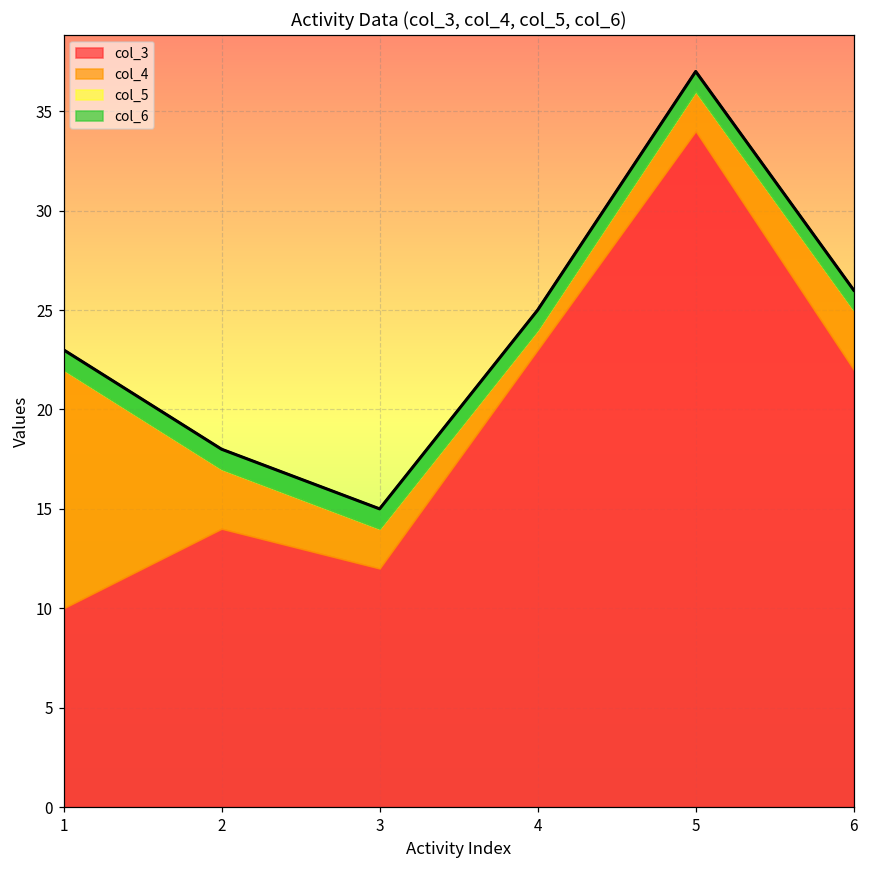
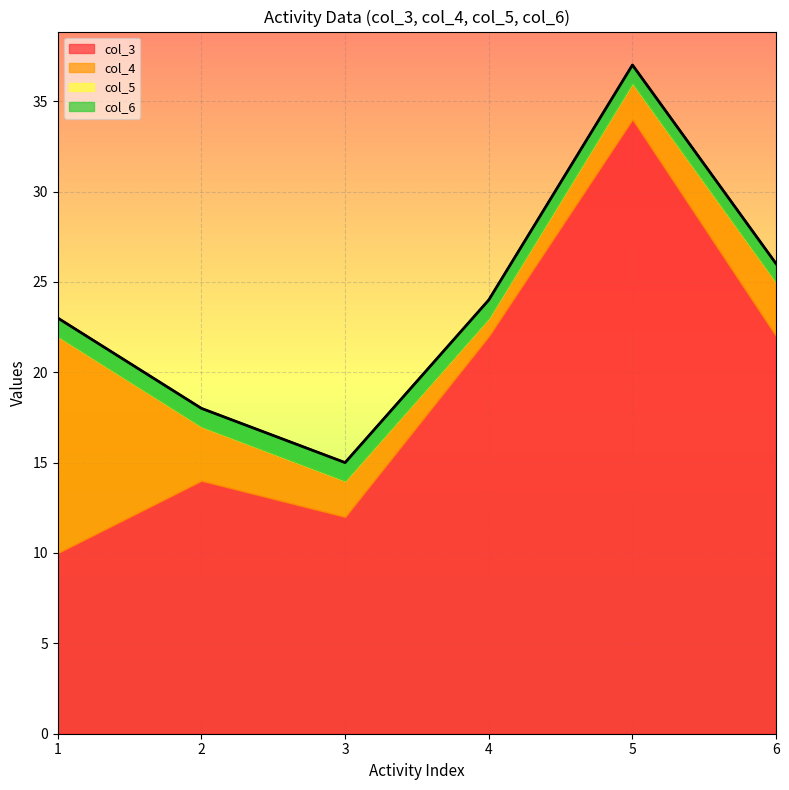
col_3, 4: 23 -> 22
